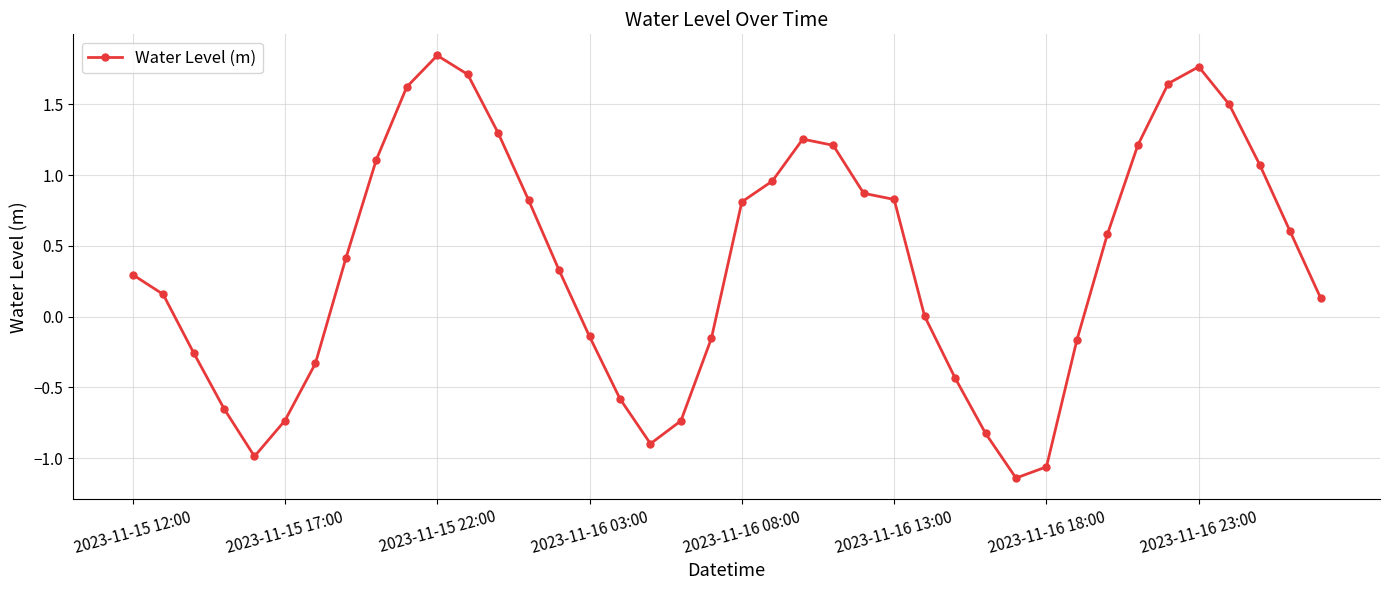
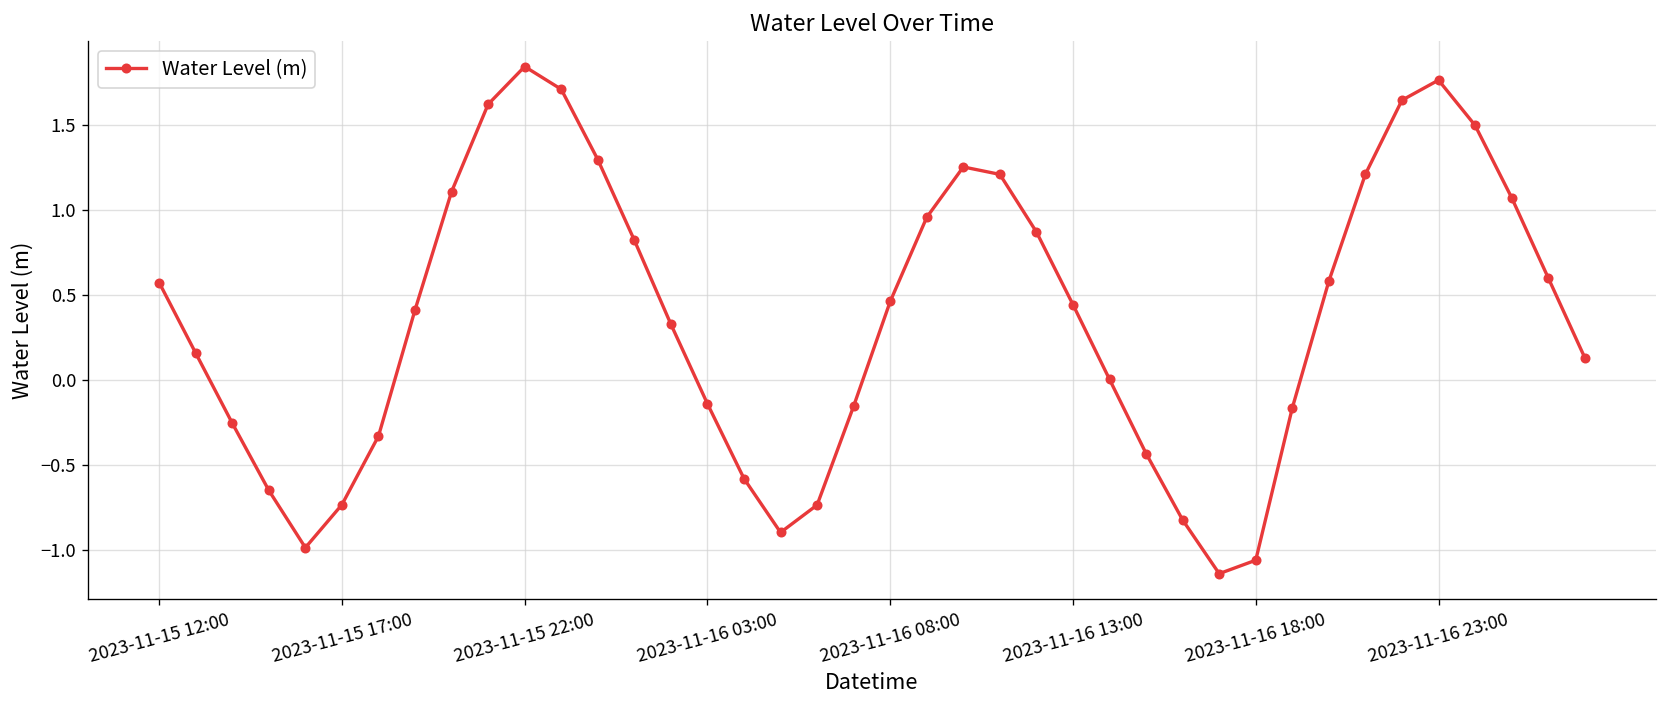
2023-11-15 12:00: 0.30 -> 0.57
2023-11-16 08:00: 0.81 -> 0.46
2023-11-16 13:00: 0.83 -> 0.44
